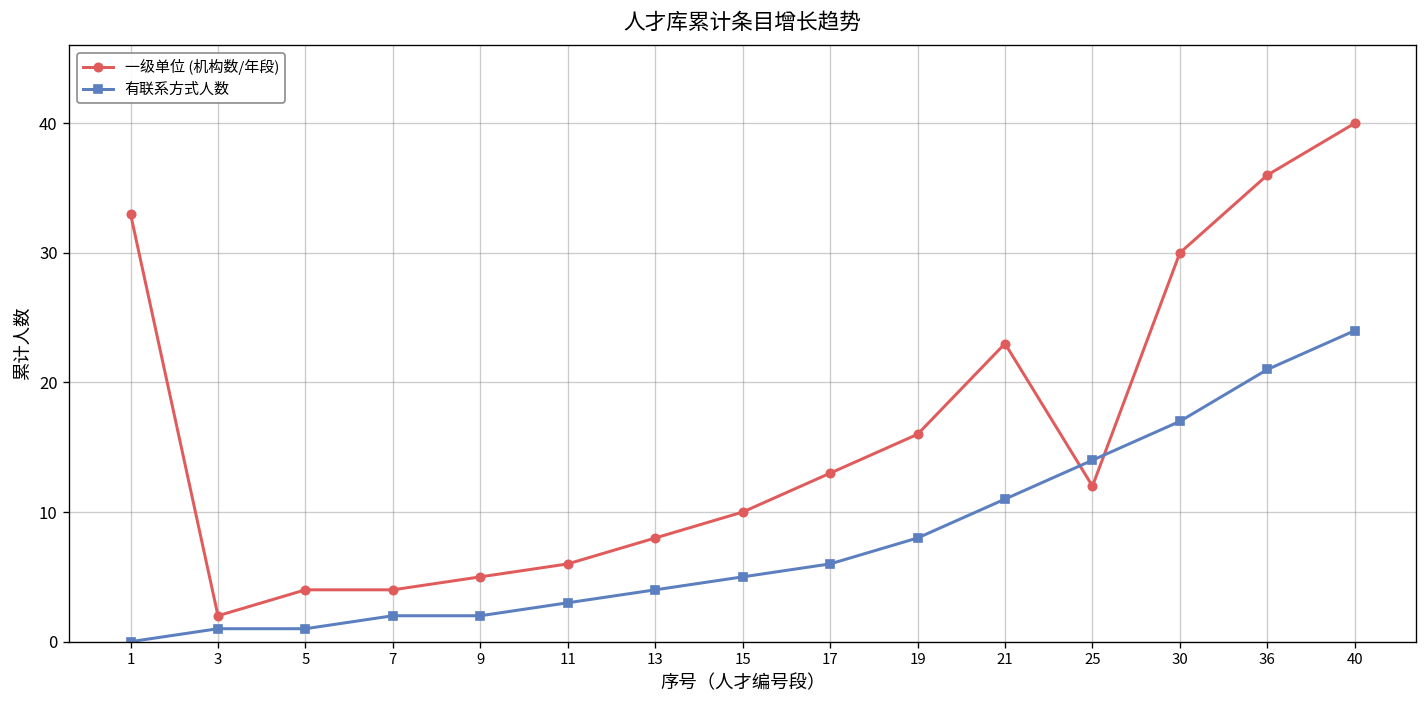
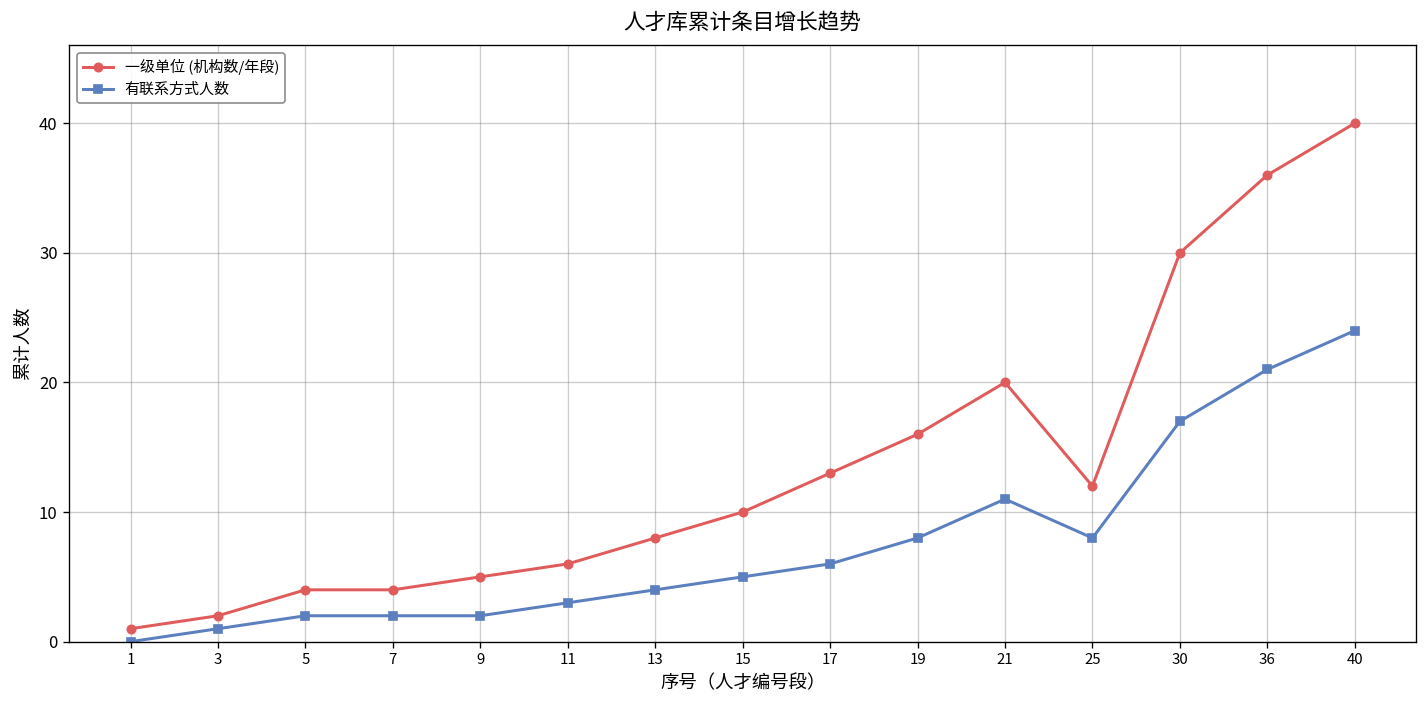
一级单位 (机构数/年段), 1: 33 -> 1
有联系方式人数, 5: 1 -> 2
一级单位 (机构数/年段), 21: 23 -> 20
有联系方式人数, 25: 14 -> 8
